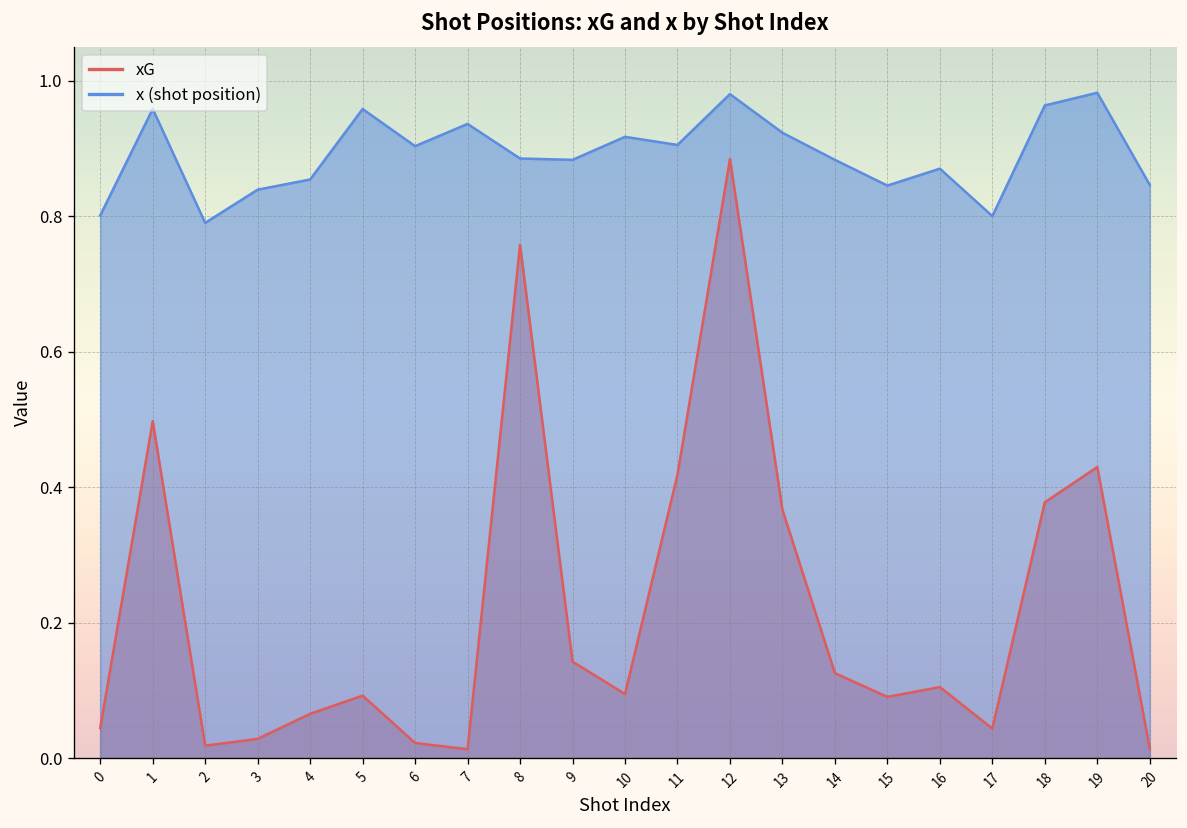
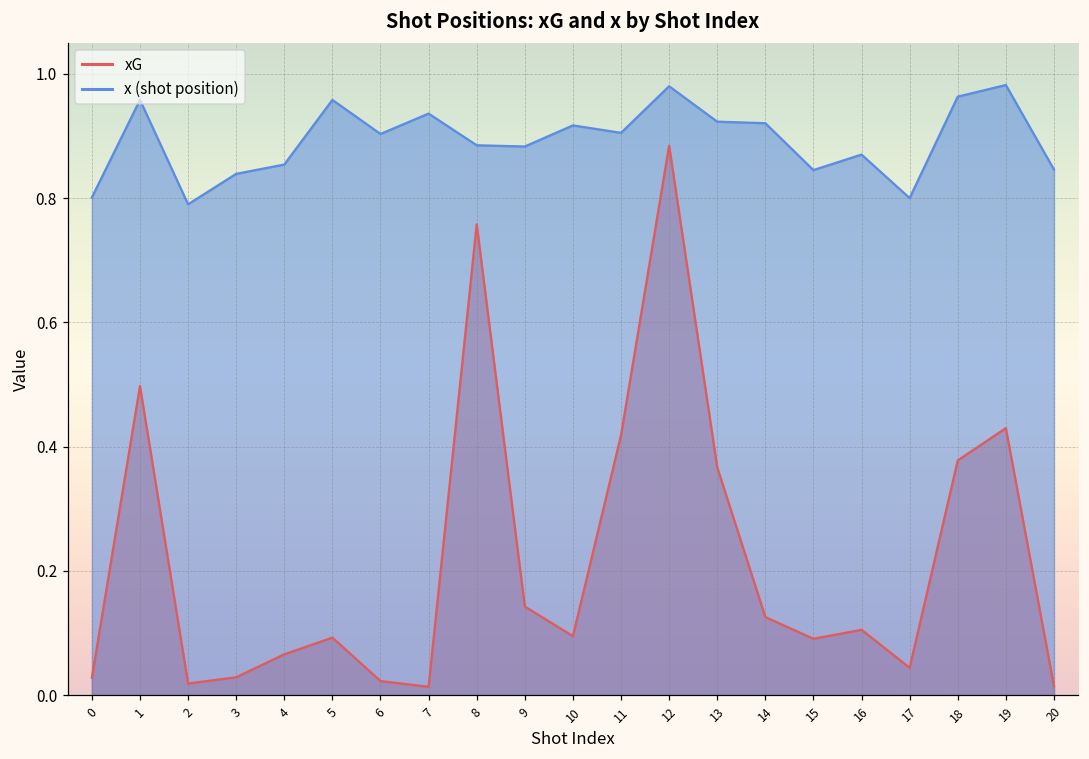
xG, 0: 0.04 -> 0.03
x (shot position), 14: 0.88 -> 0.92
